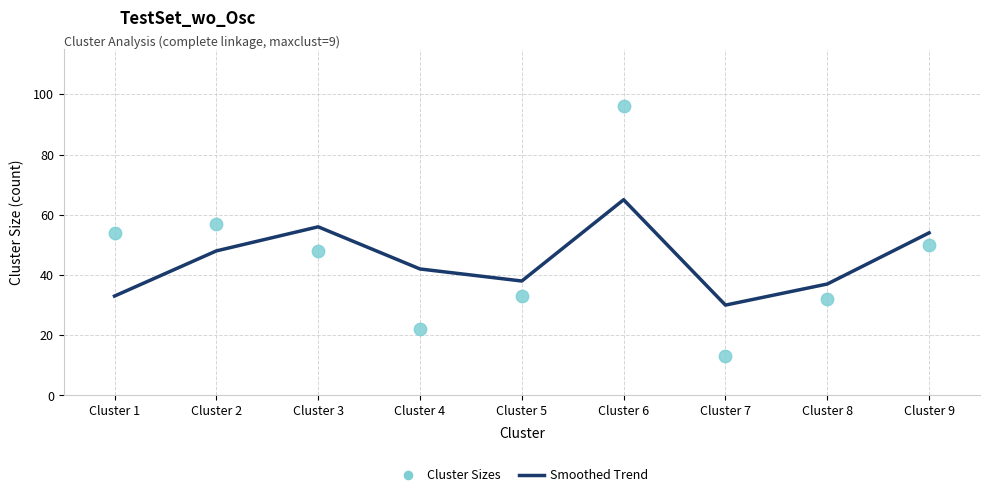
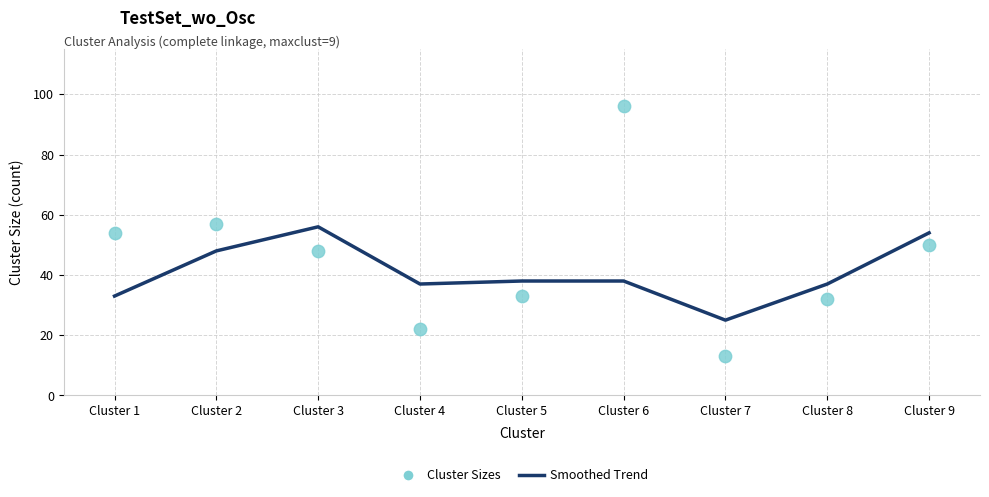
Smoothed Trend, Cluster 4: 42 -> 37
Smoothed Trend, Cluster 6: 65 -> 38
Smoothed Trend, Cluster 7: 30 -> 25
